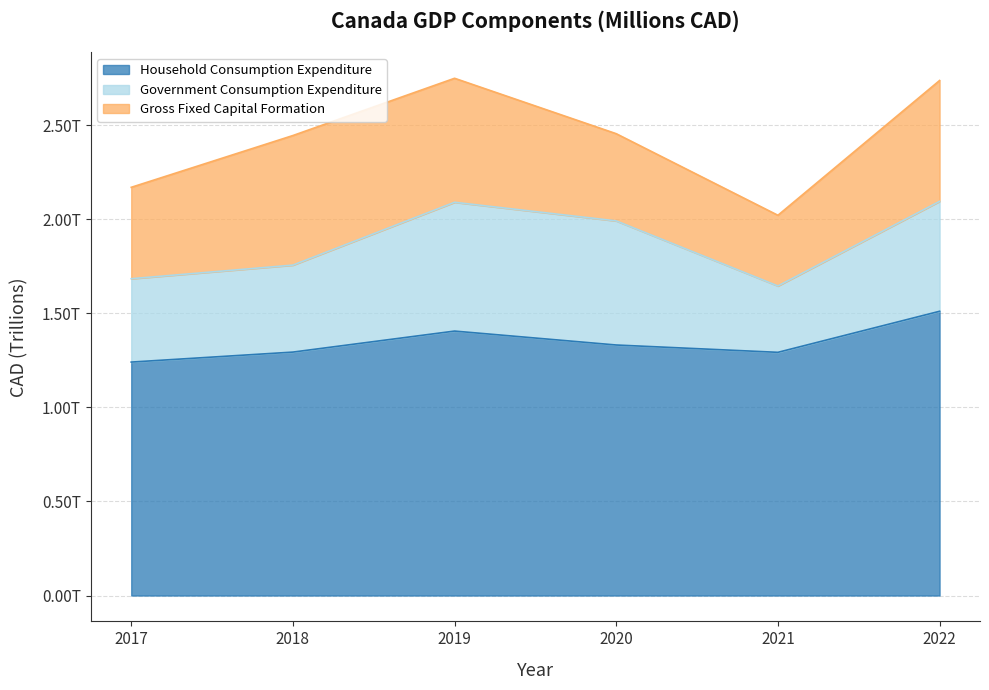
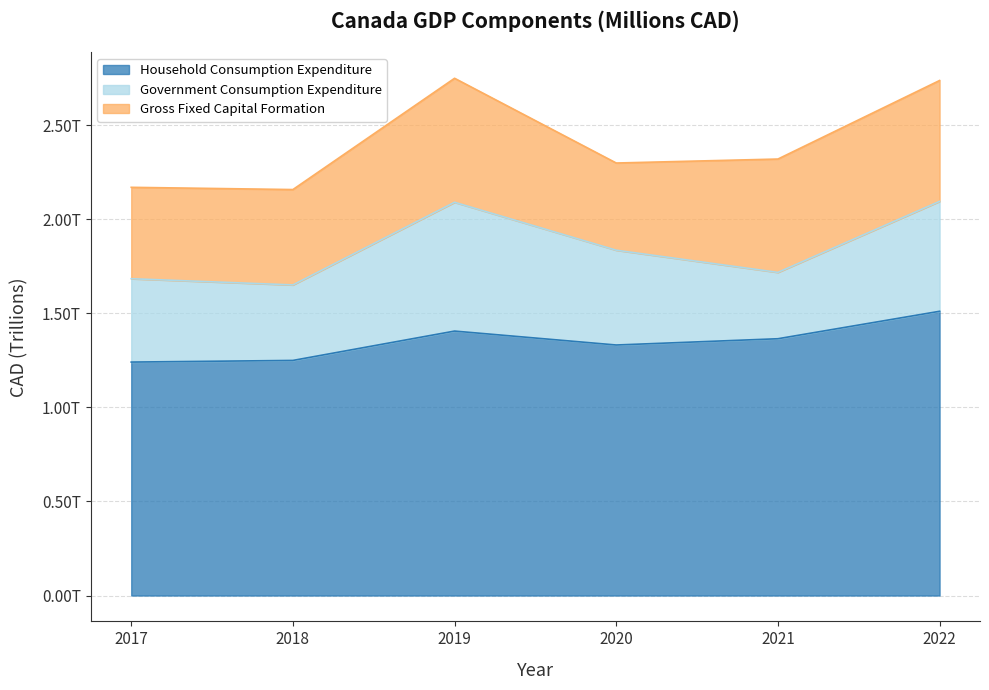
Household Consumption Expenditure, 2018: 1.29T -> 1.25T
Government Consumption Expenditure, 2018: 0.46T -> 0.40T
Gross Fixed Capital Formation, 2018: 0.69T -> 0.51T
Government Consumption Expenditure, 2020: 0.66T -> 0.50T
Household Consumption Expenditure, 2021: 1.29T -> 1.37T
Gross Fixed Capital Formation, 2021: 0.38T -> 0.60T
